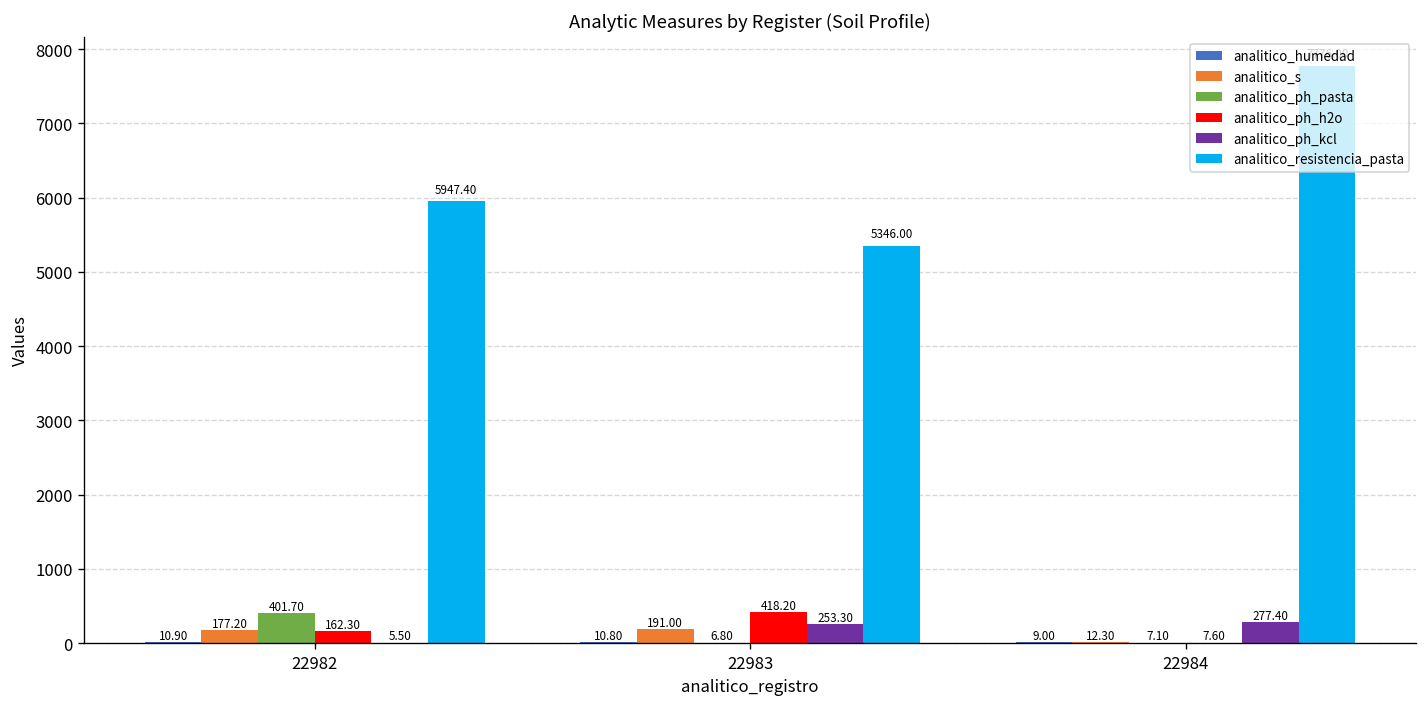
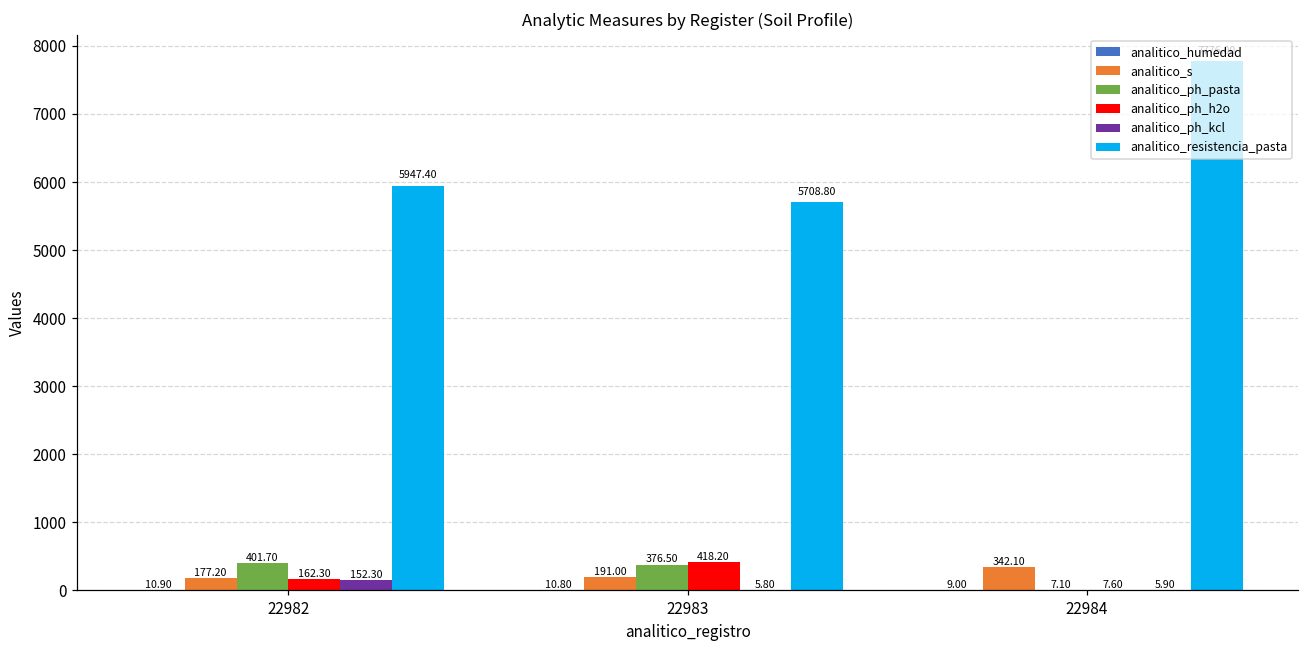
analitico_ph_kcl, 22982: 5.50 -> 152.30
analitico_ph_pasta, 22983: 6.80 -> 376.50
analitico_ph_kcl, 22983: 253.30 -> 5.80
analitico_resistencia_pasta, 22983: 5346.00 -> 5708.80
analitico_s, 22984: 12.30 -> 342.10
analitico_ph_kcl, 22984: 277.40 -> 5.90
